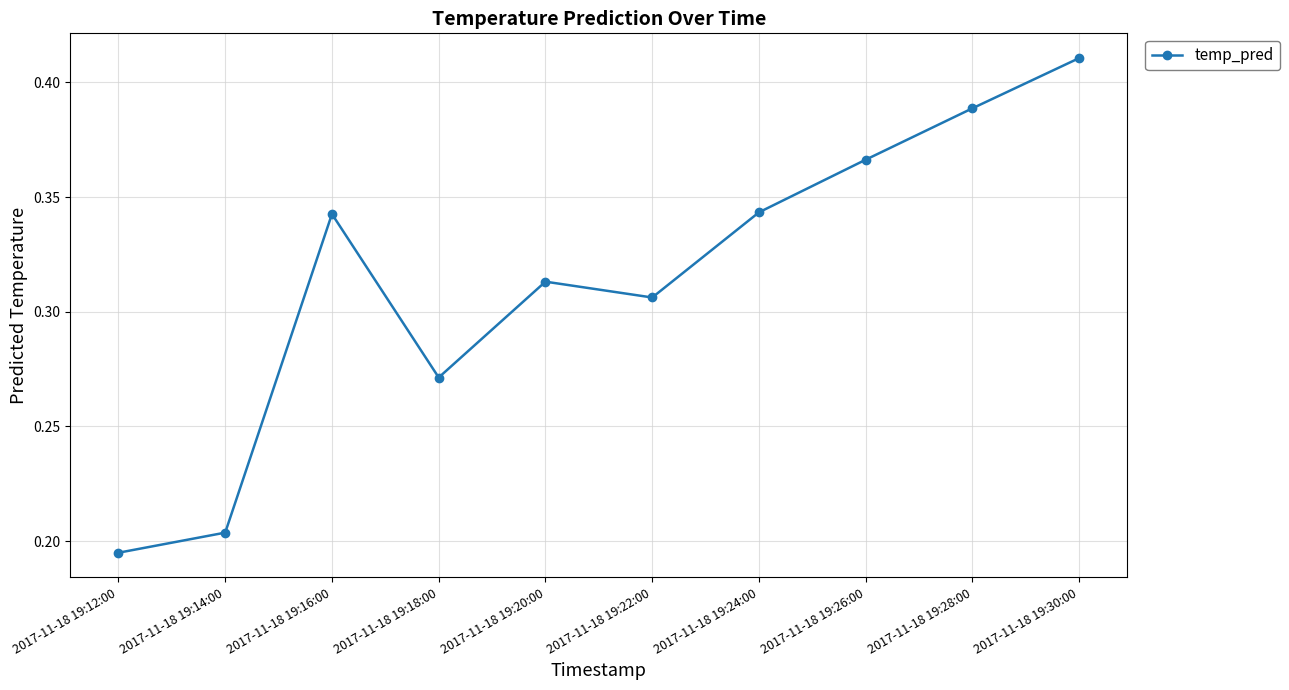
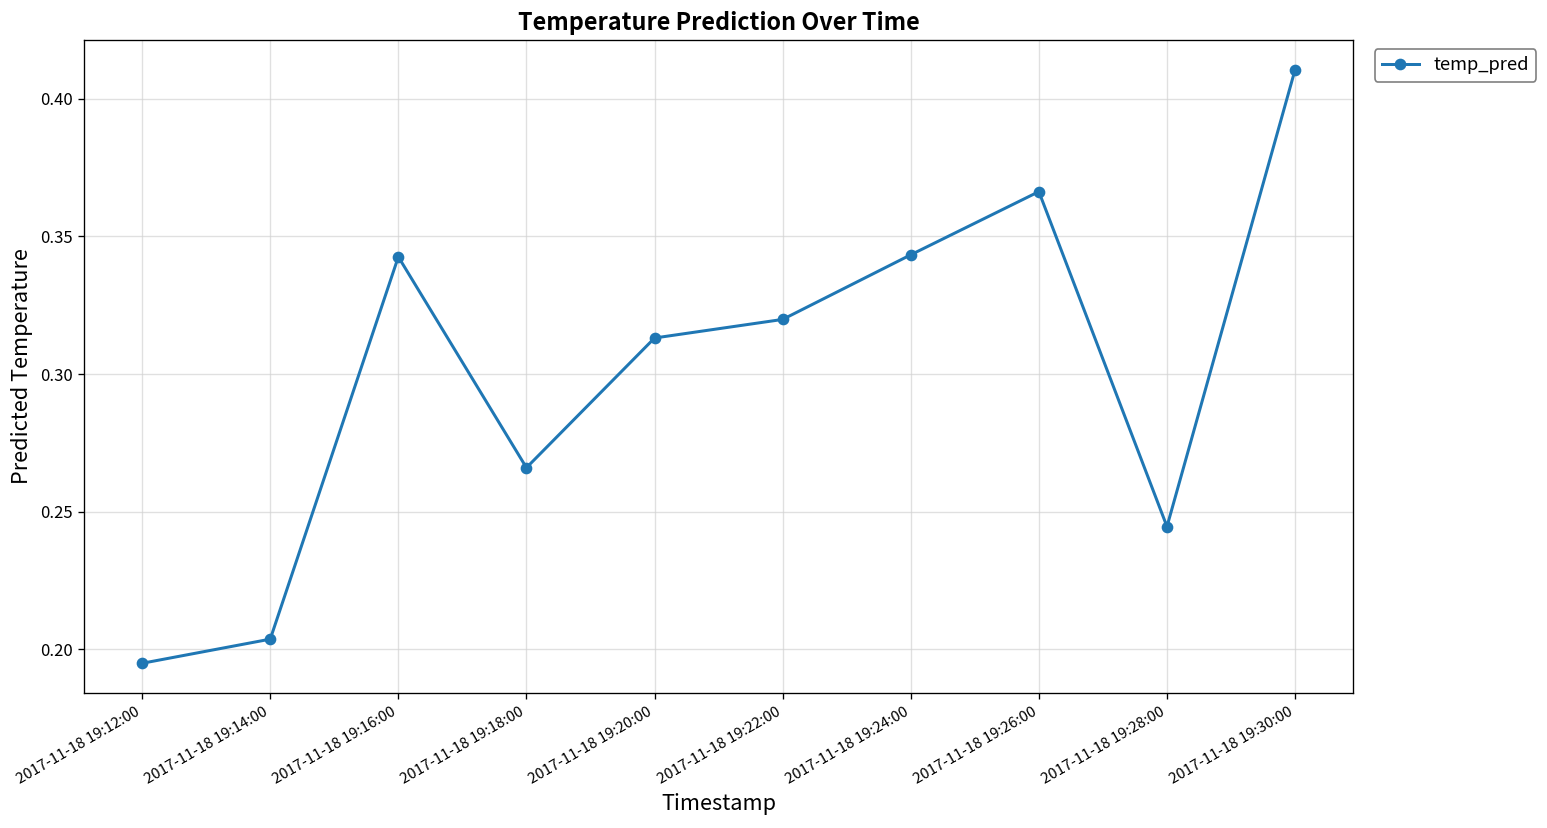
2017-11-18 19:18:00: 0.271 -> 0.266
2017-11-18 19:22:00: 0.306 -> 0.320
2017-11-18 19:28:00: 0.389 -> 0.245
